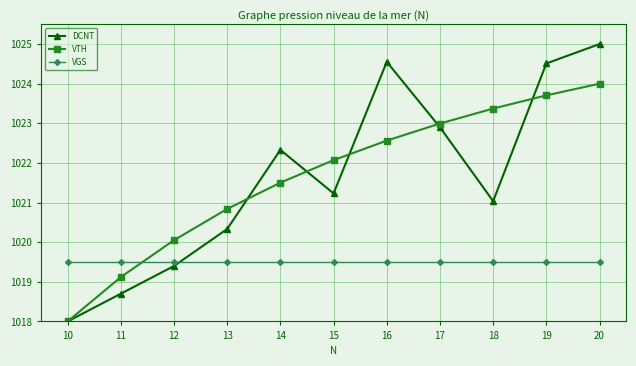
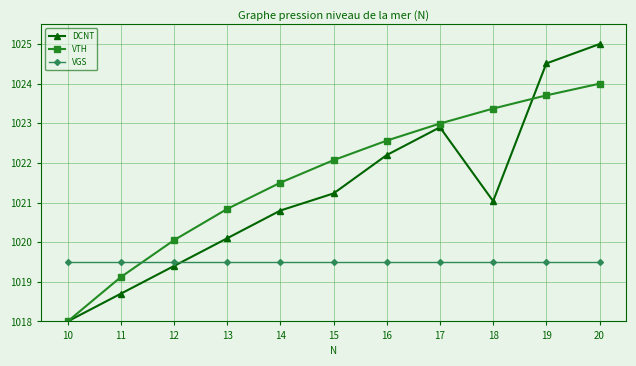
DCNT, 13: 1020.3 -> 1020.1
DCNT, 14: 1022.3 -> 1020.8
DCNT, 16: 1024.6 -> 1022.2
